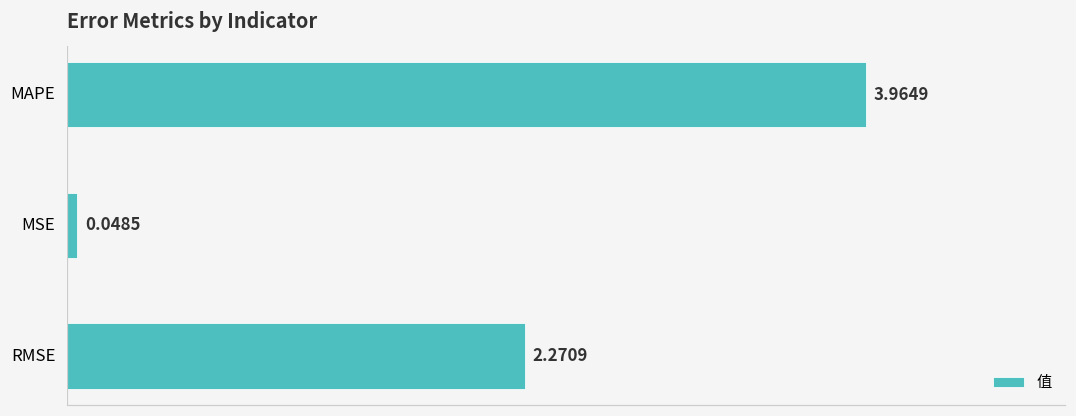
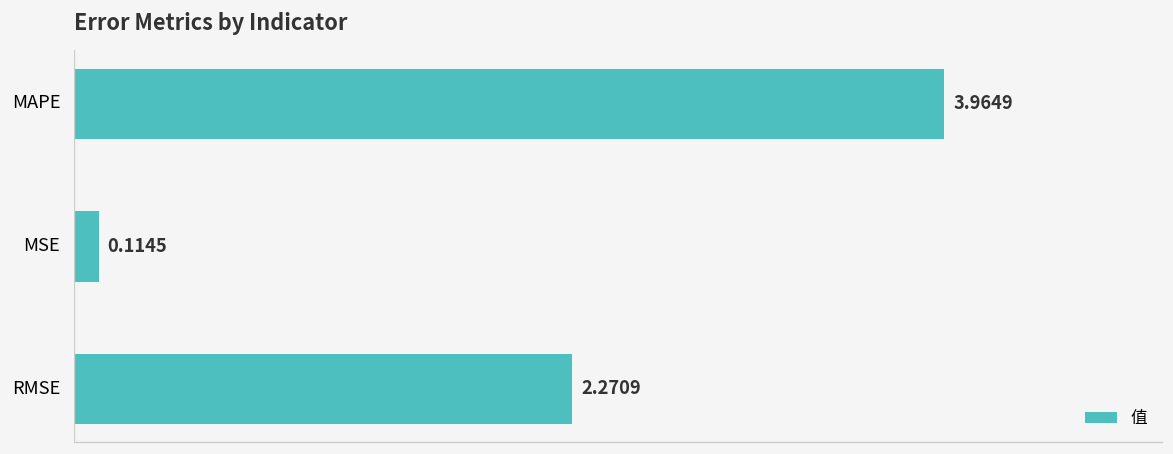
MSE: 0.0485 -> 0.1145
